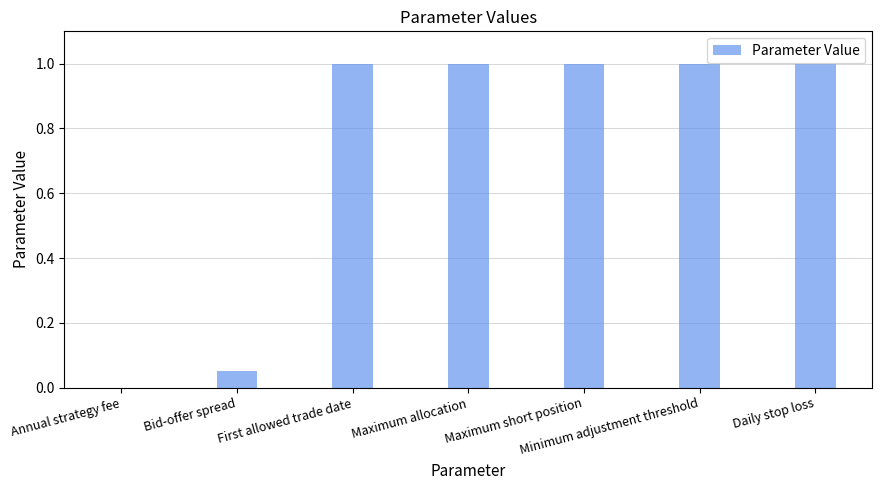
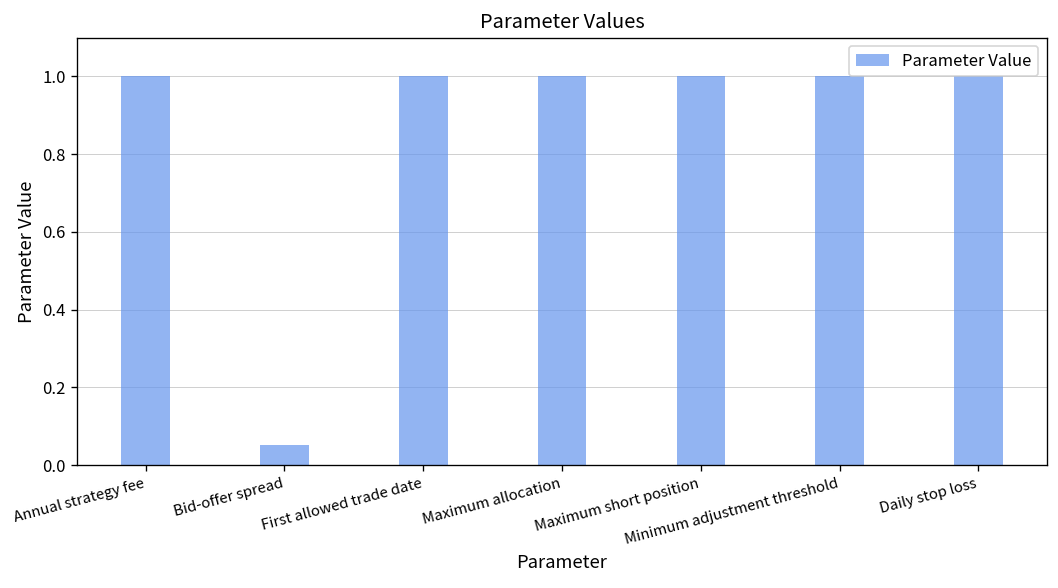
Annual strategy fee: 0 -> 1
